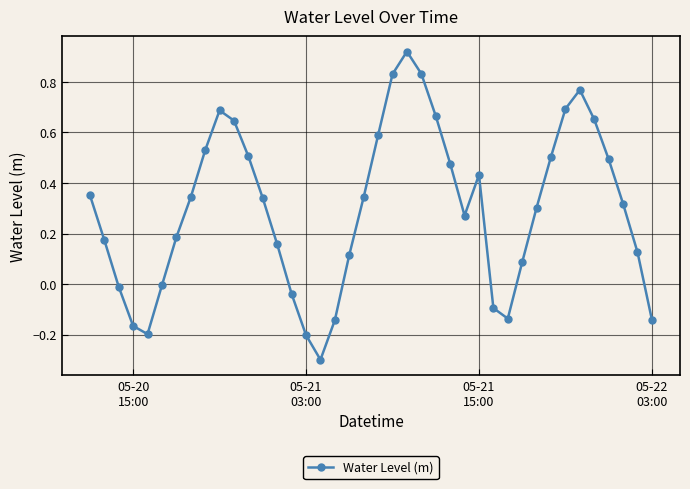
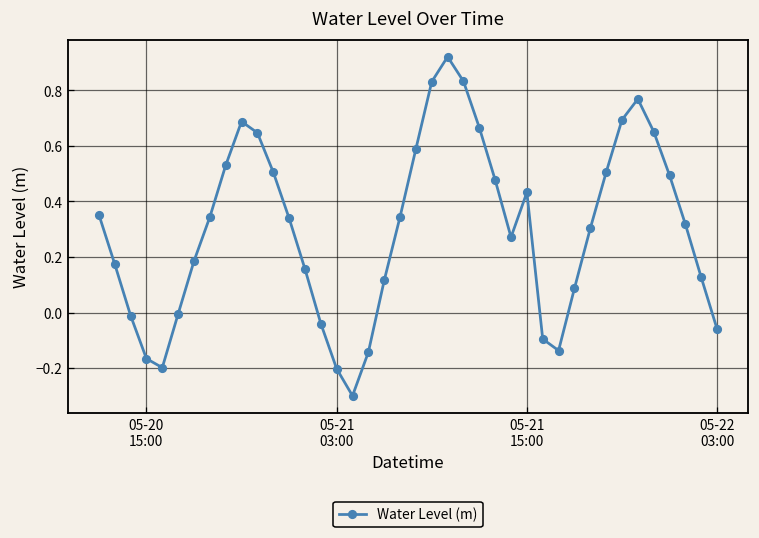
05-22 03:00: -0.14 -> -0.06
